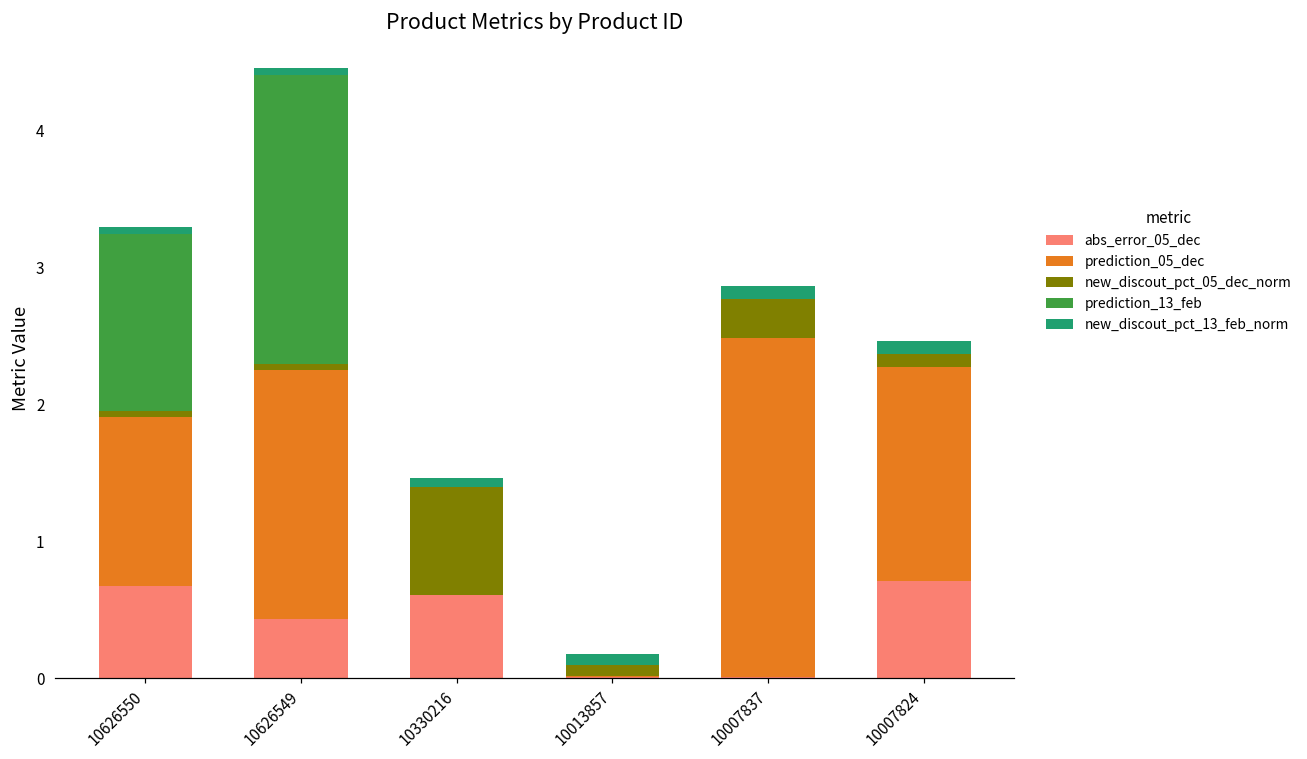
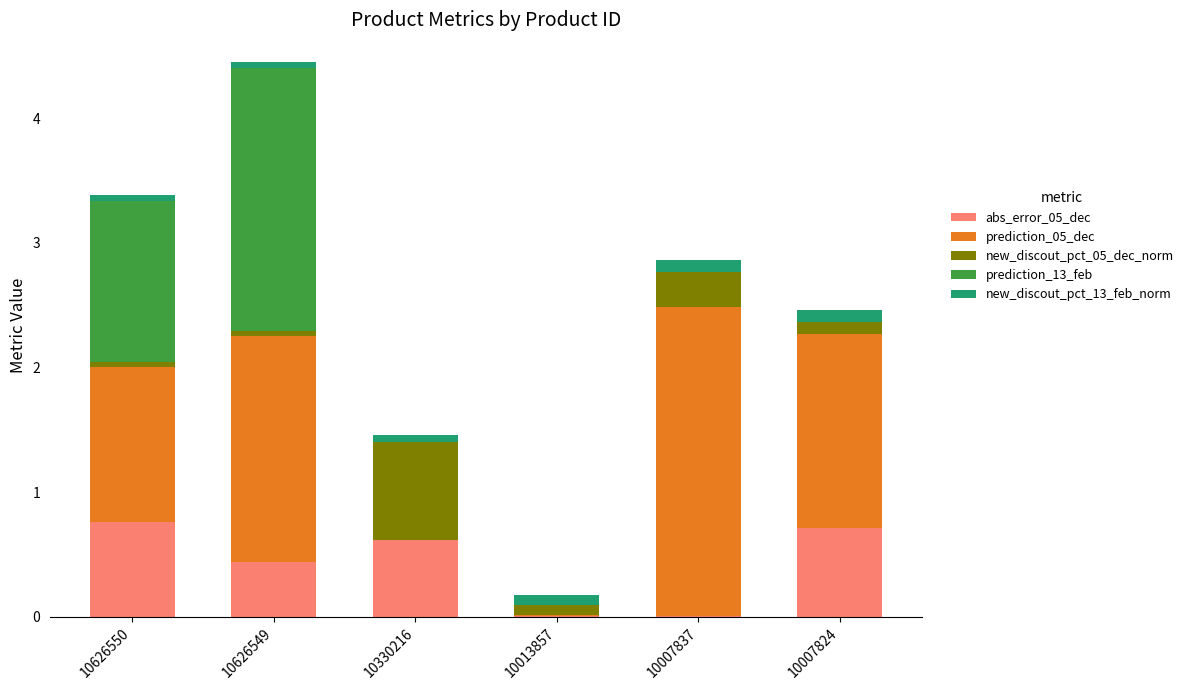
abs_error_05_dec, 10626550: 0.67 -> 0.76
